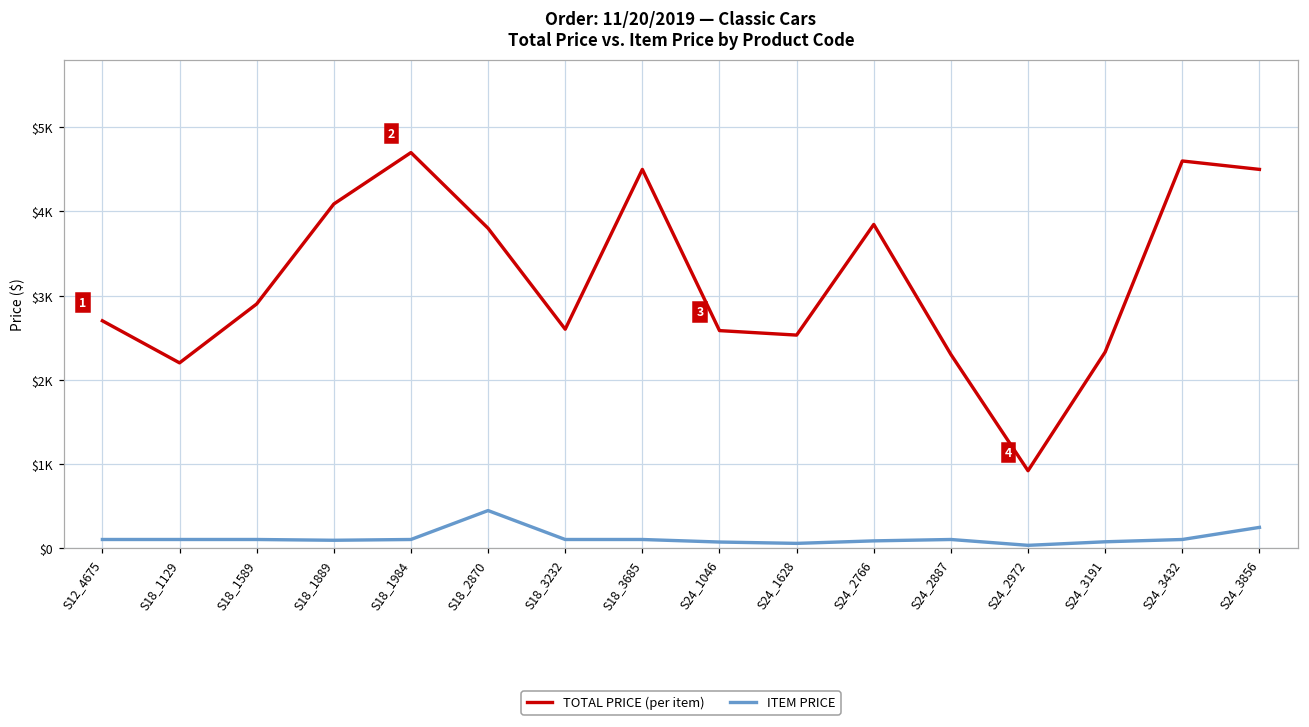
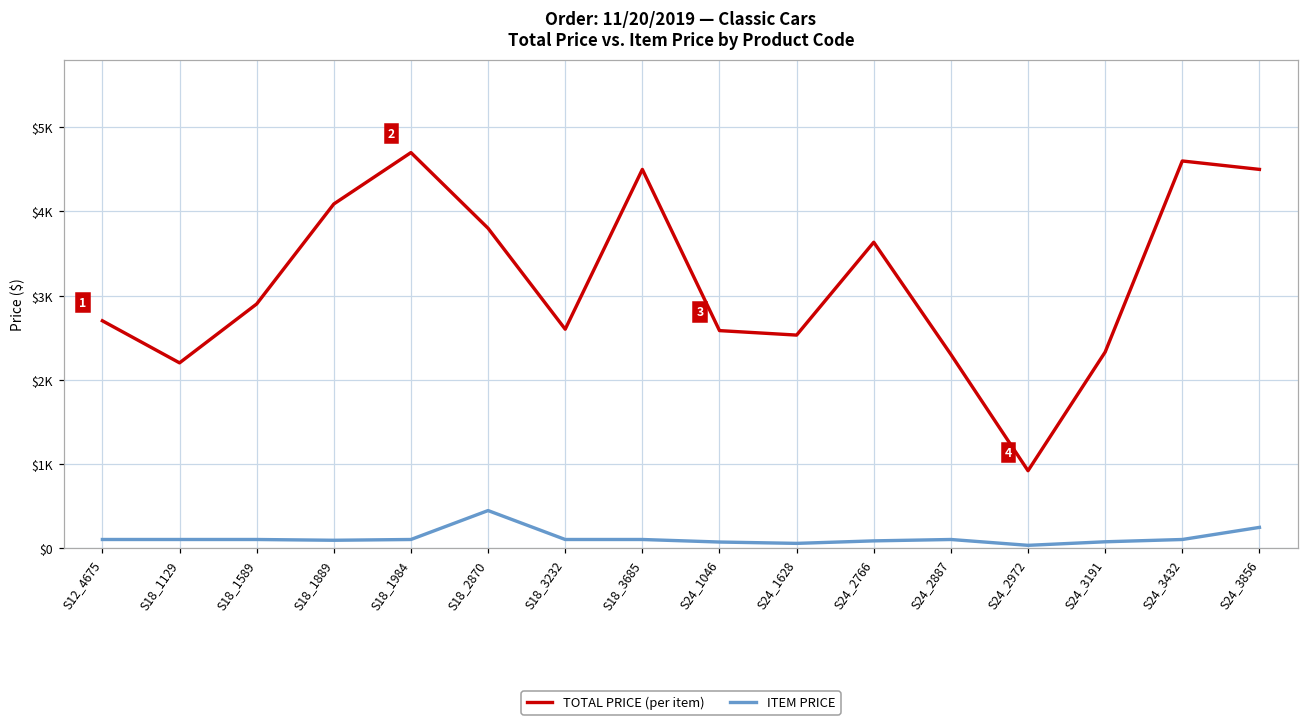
TOTAL PRICE (per item), S24_2766: $3800 -> $3600
